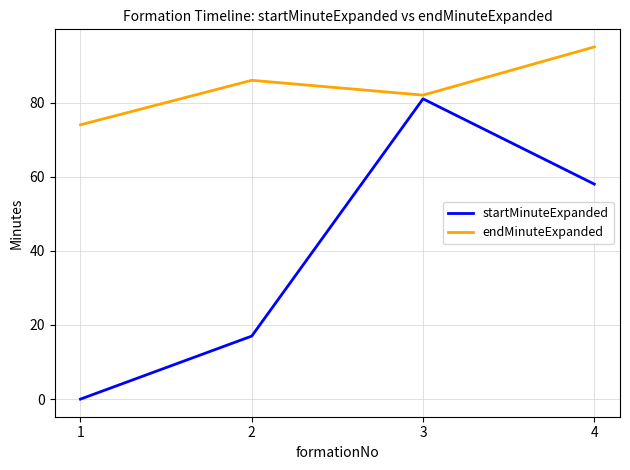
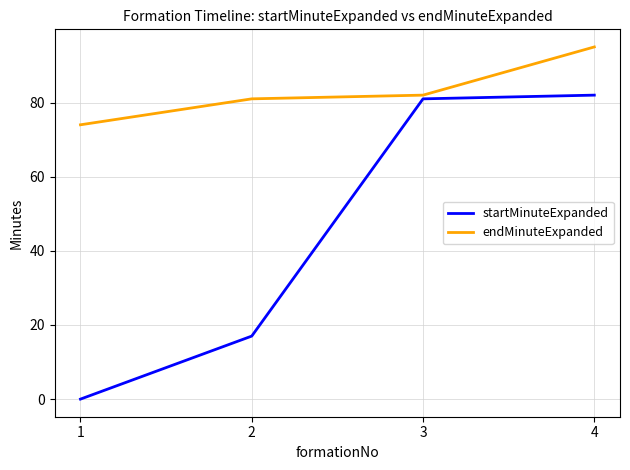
endMinuteExpanded, 2: 86 -> 81
startMinuteExpanded, 4: 58 -> 82
